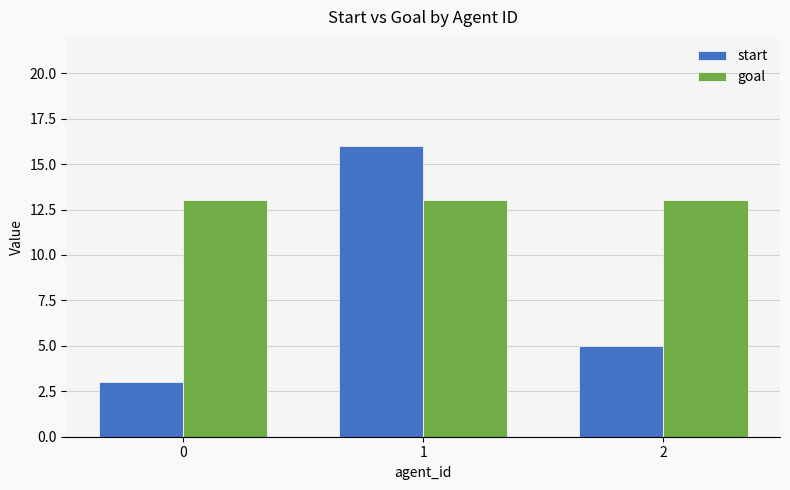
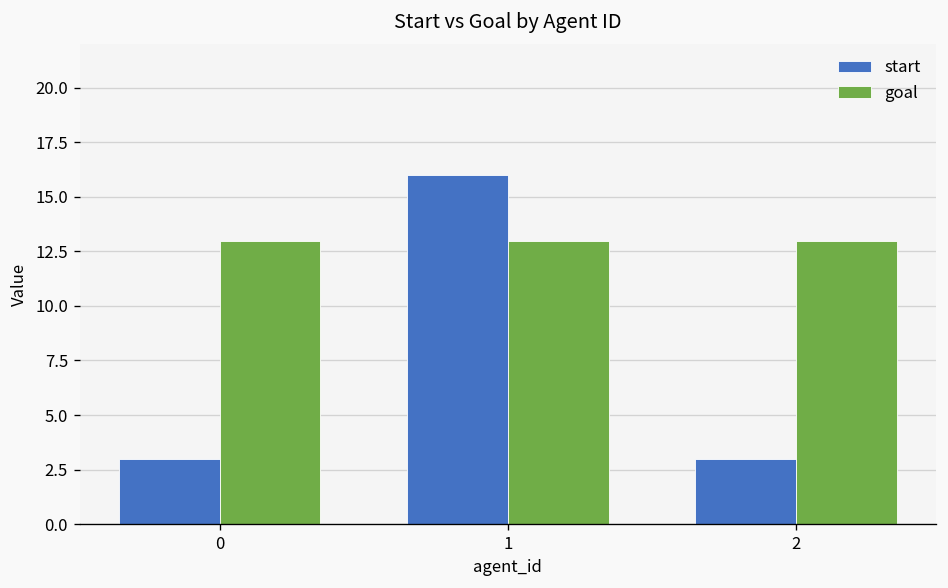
start, 2: 5 -> 3
